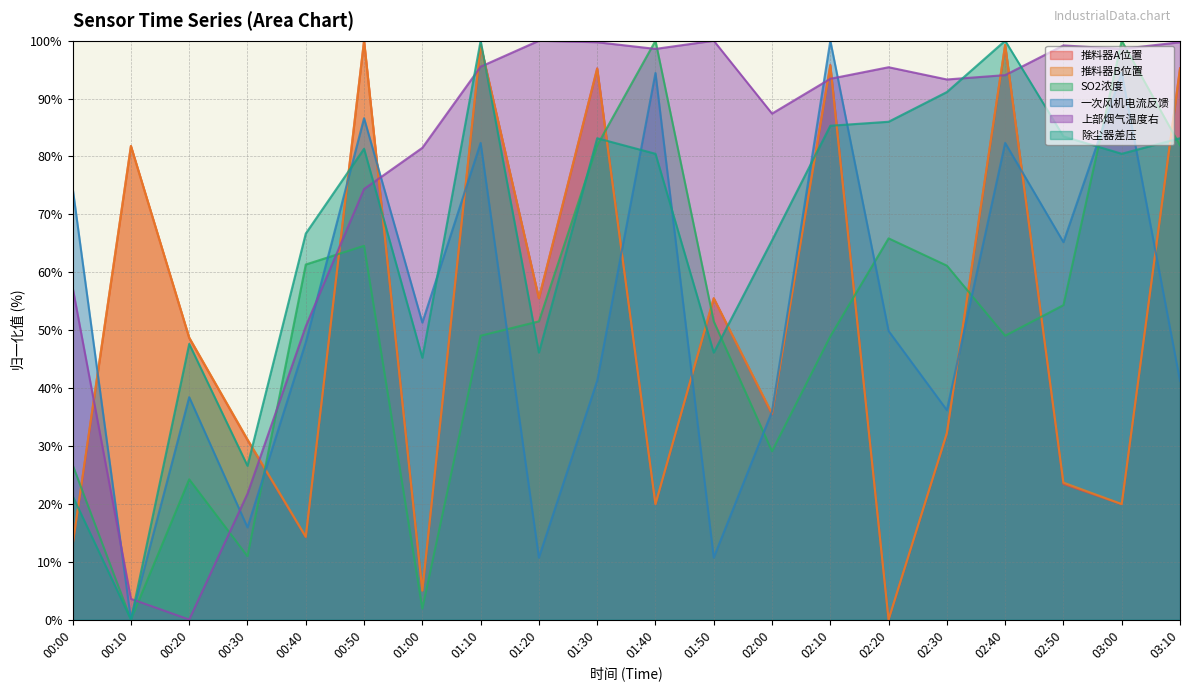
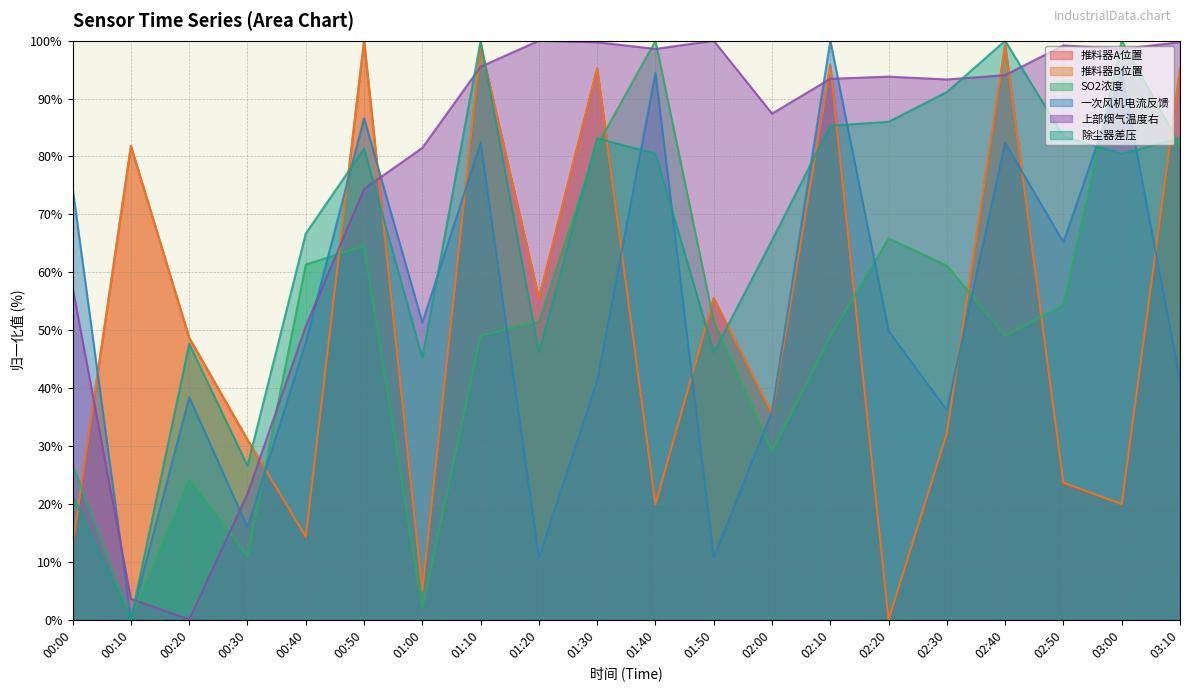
上部烟气温度右, 02:20: 95% -> 94%
